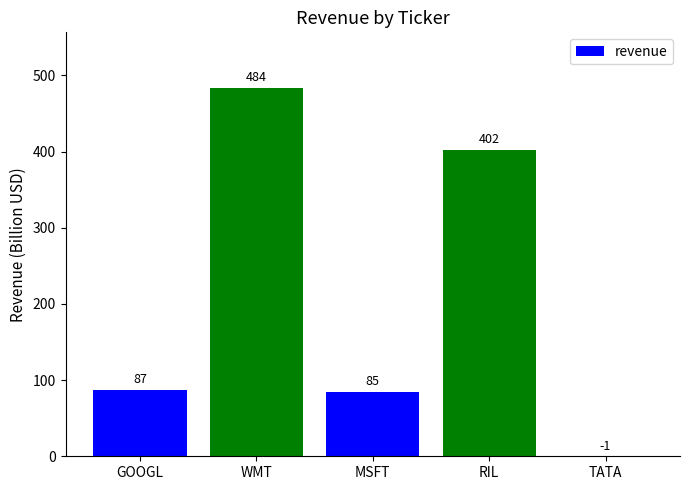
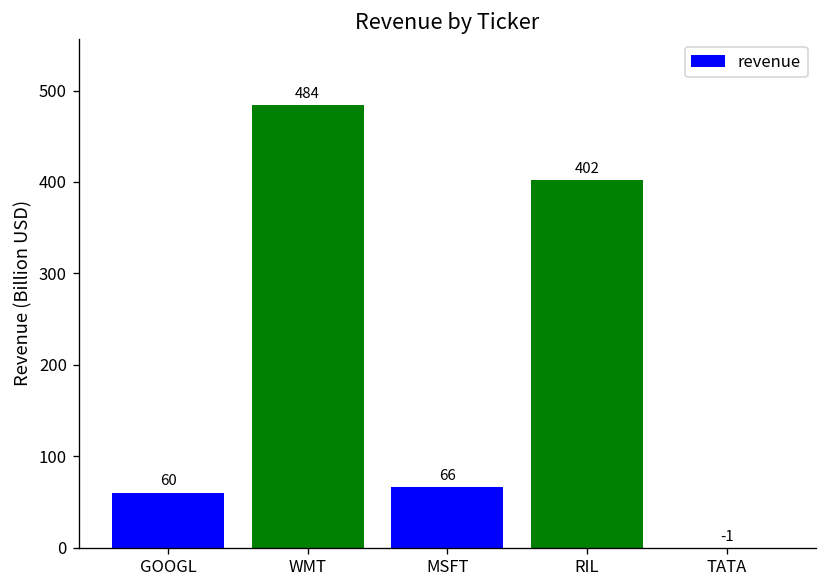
GOOGL: 87 -> 60
MSFT: 85 -> 66
